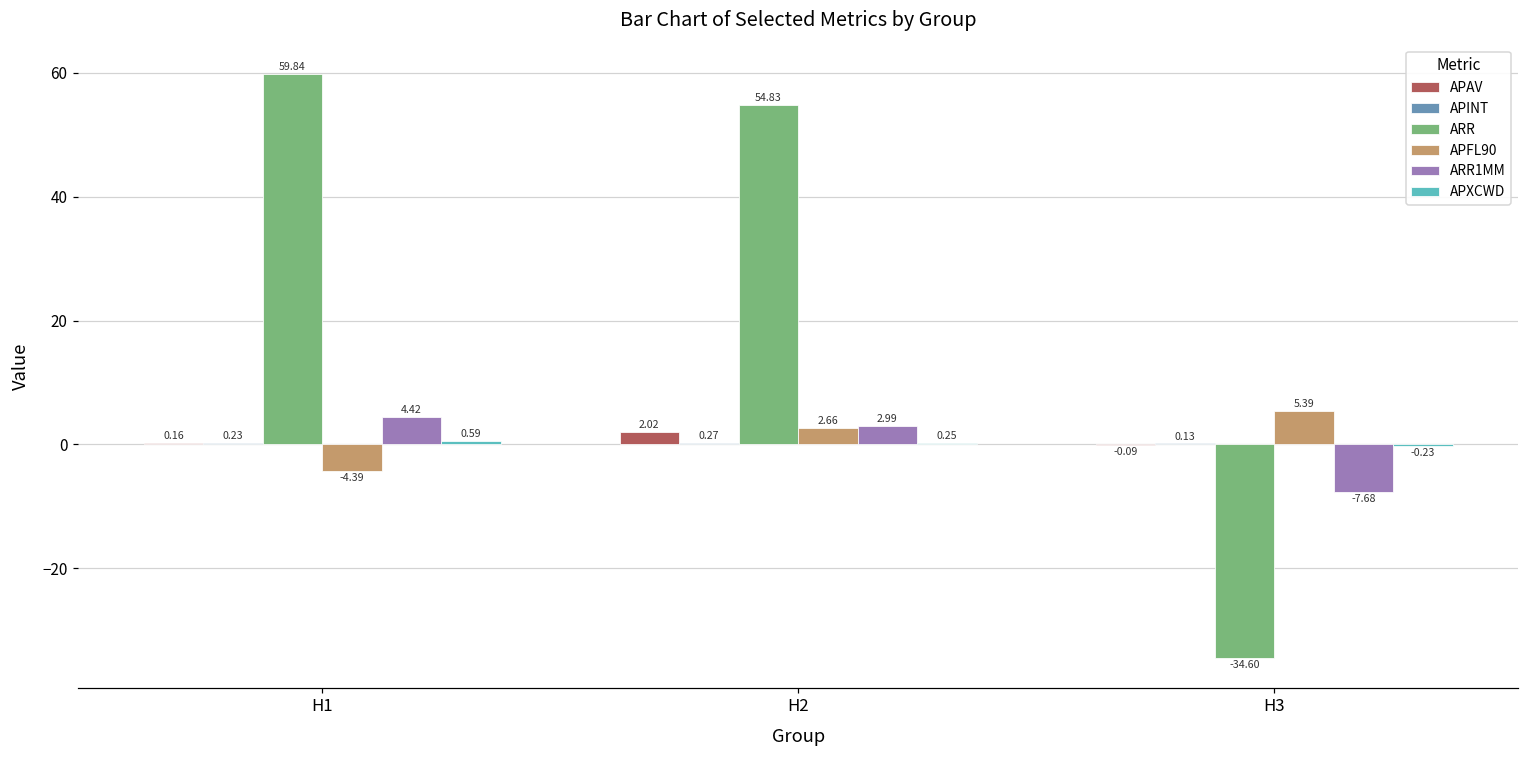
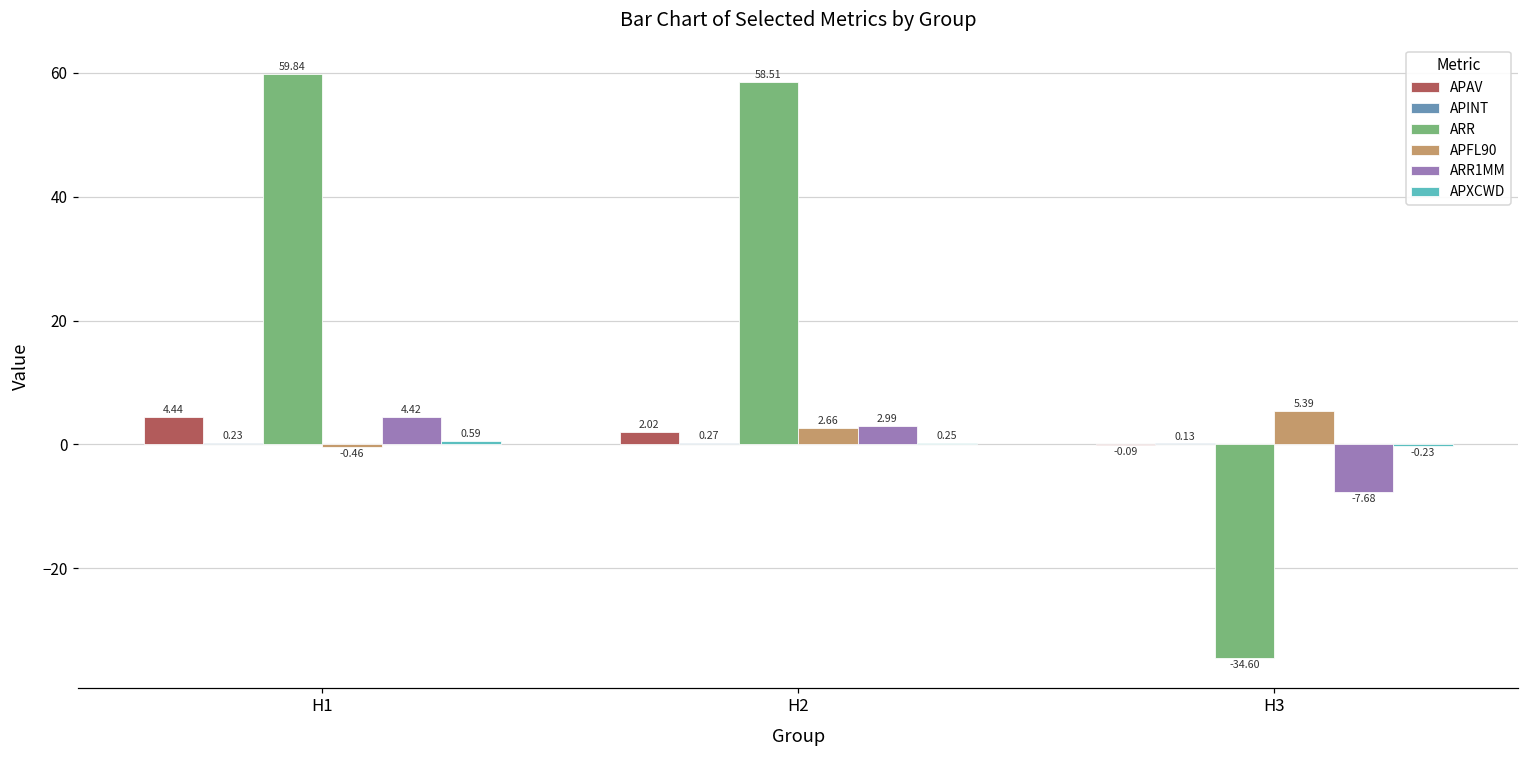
APAV, H1: 0.16 -> 4.44
APFL90, H1: -4.39 -> -0.46
ARR, H2: 54.83 -> 58.51
